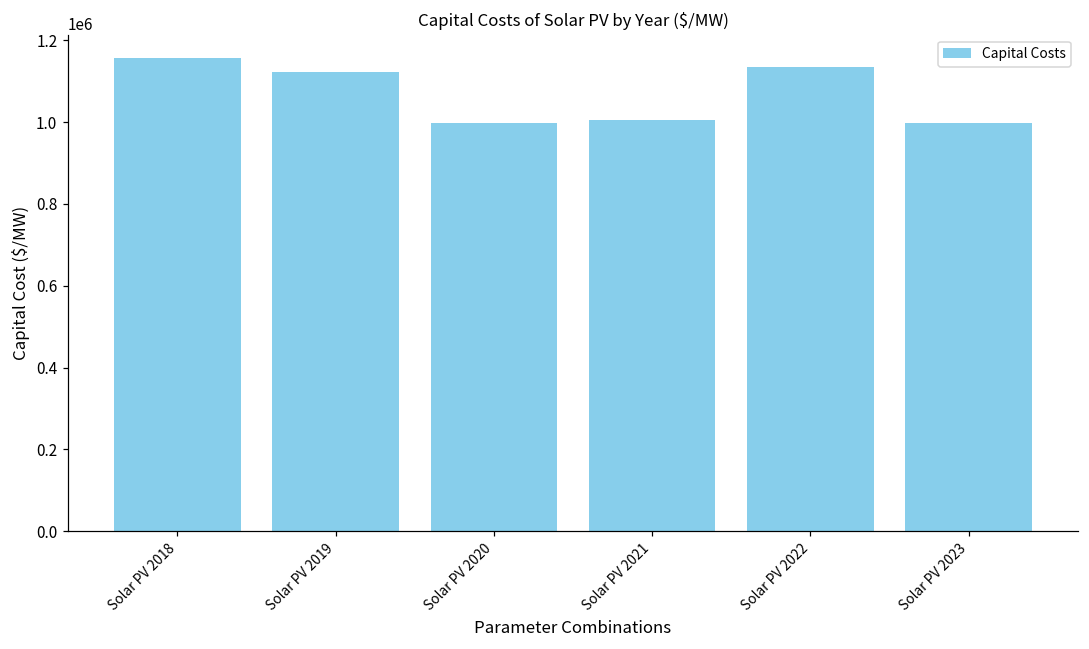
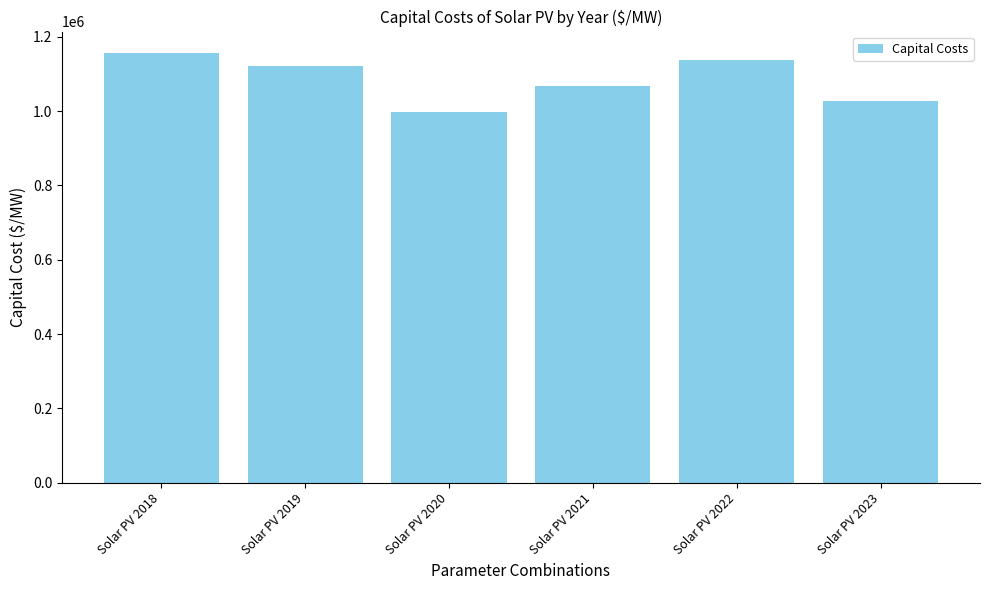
Solar PV 2021: 1010000 -> 1070000
Solar PV 2023: 1000000 -> 1030000
